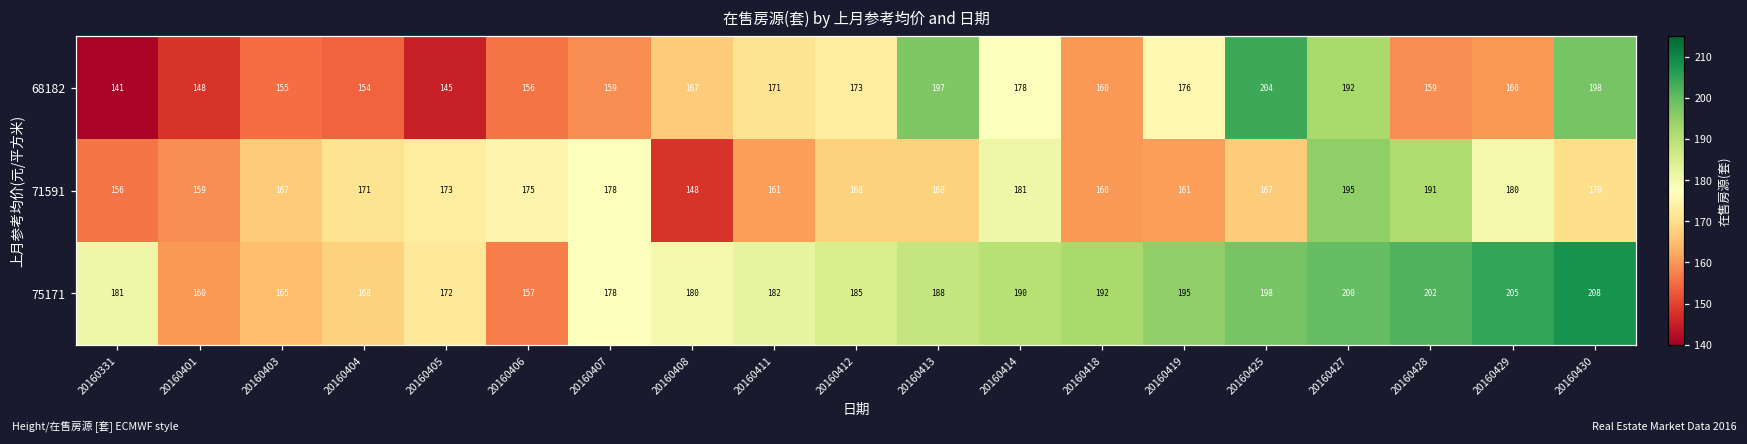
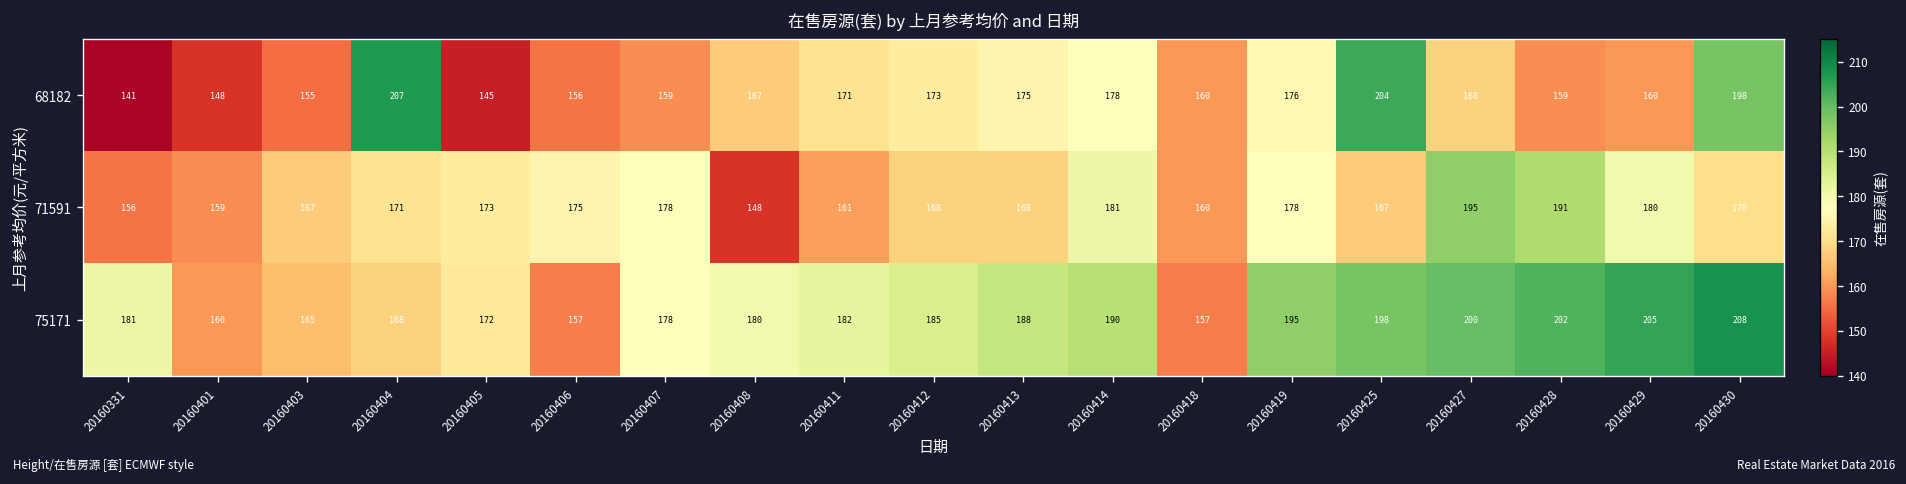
68182, 20160404: 154 -> 207
68182, 20160413: 197 -> 175
68182, 20160427: 192 -> 168
71591, 20160419: 161 -> 178
75171, 20160418: 192 -> 157
